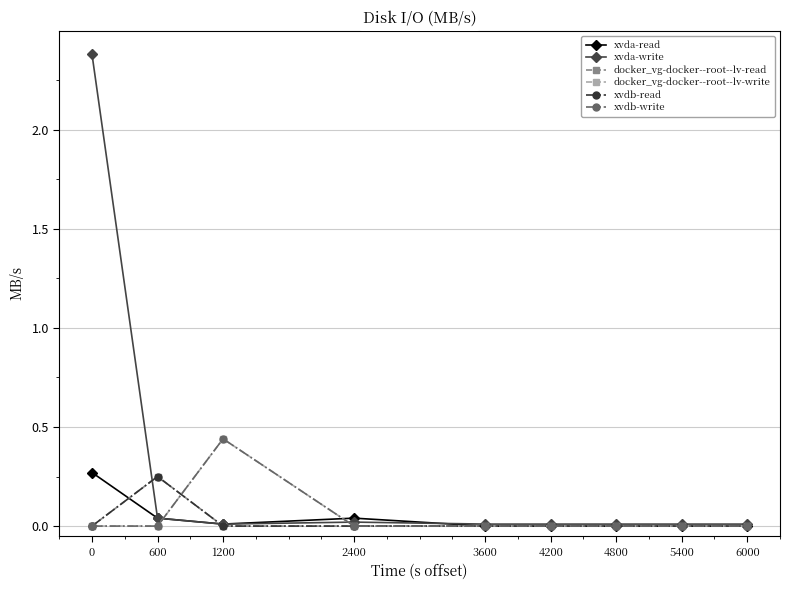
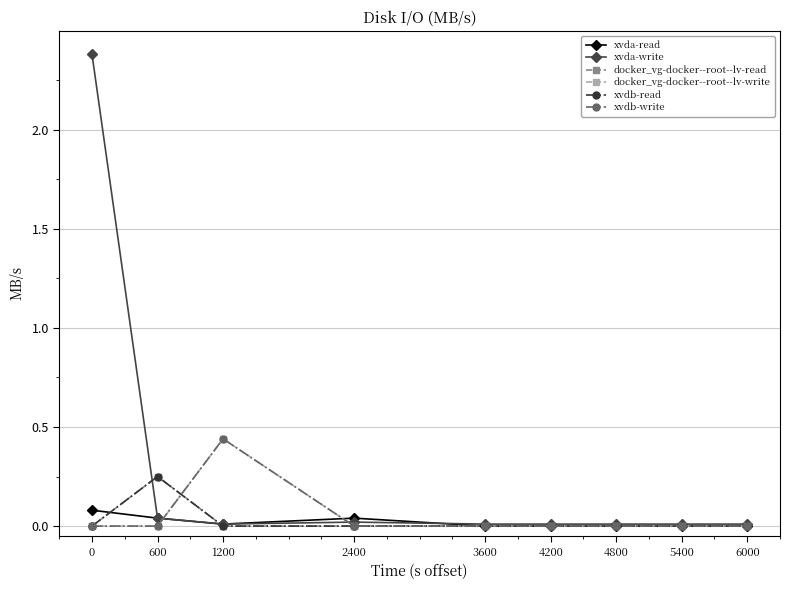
xvda-read, 0: 0.27 -> 0.08
